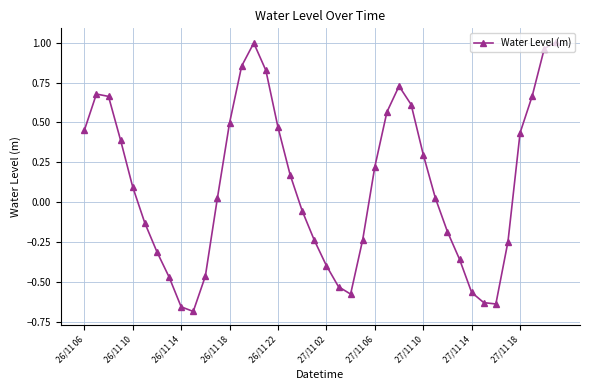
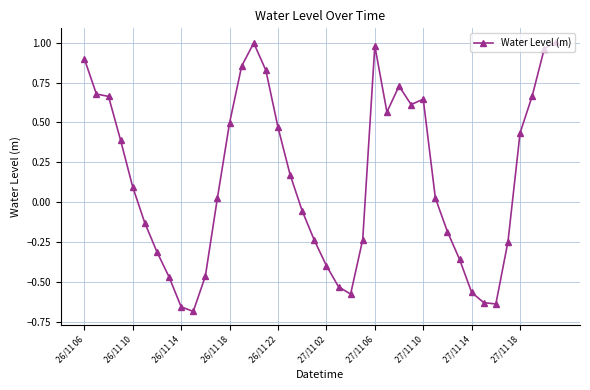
26/11 06: 0.45 -> 0.90
27/11 06: 0.22 -> 0.98
27/11 10: 0.30 -> 0.65
